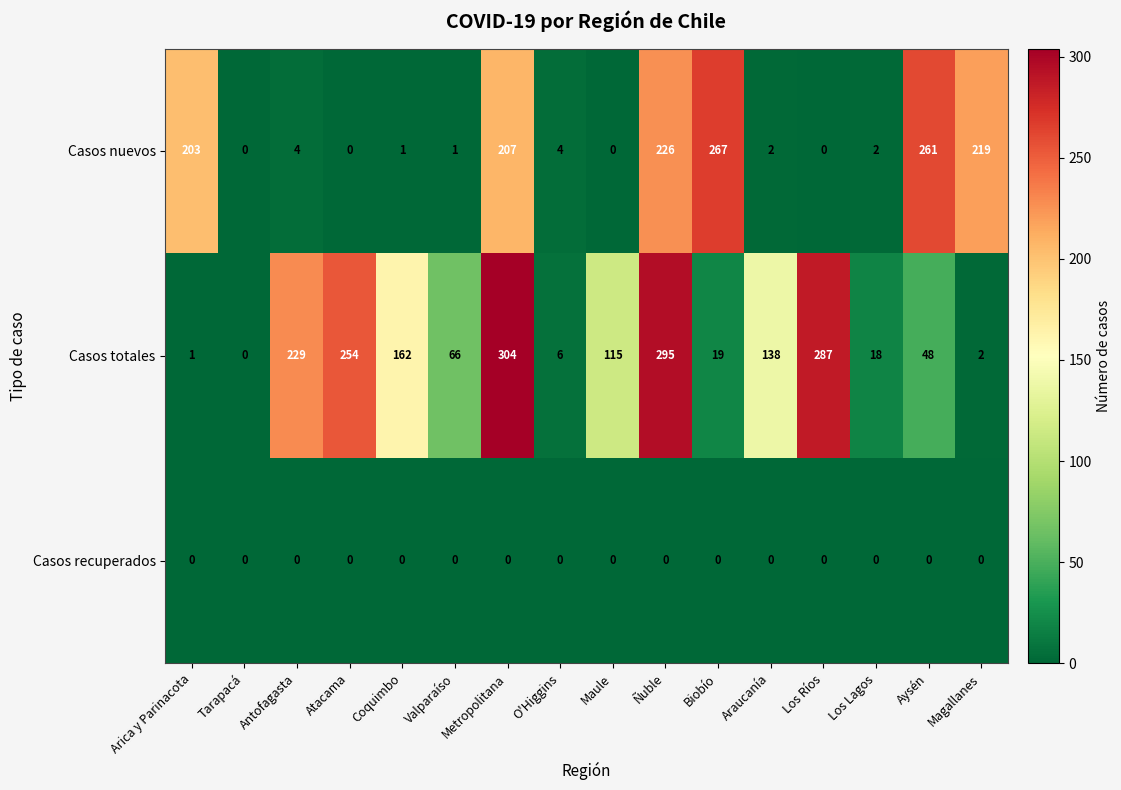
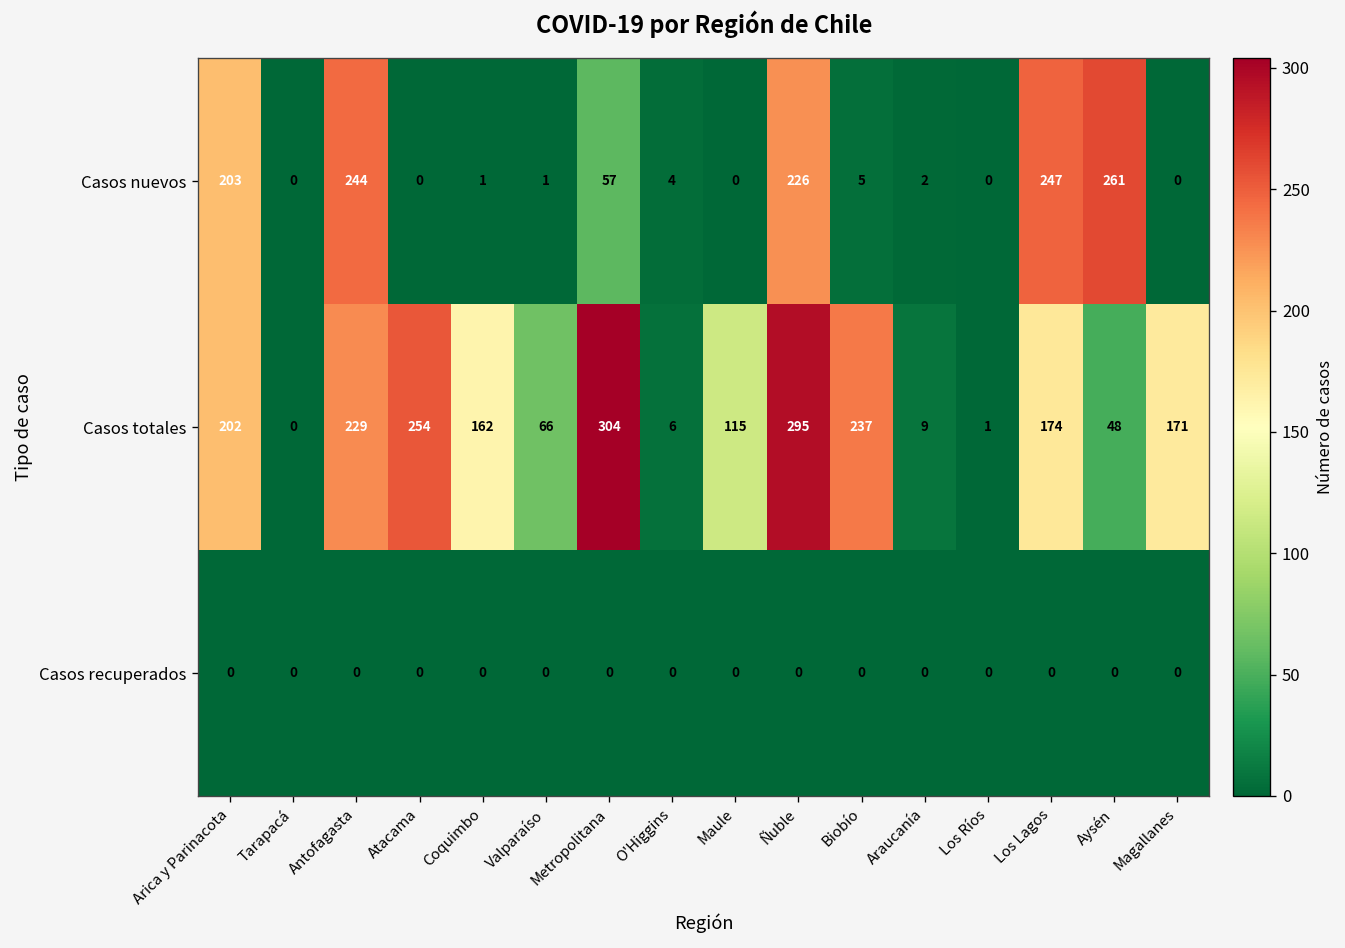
Casos nuevos, Antofagasta: 4 -> 244
Casos nuevos, Metropolitana: 207 -> 57
Casos nuevos, Biobío: 267 -> 5
Casos nuevos, Los Lagos: 2 -> 247
Casos nuevos, Magallanes: 219 -> 0
Casos totales, Arica y Parinacota: 1 -> 202
Casos totales, Biobío: 19 -> 237
Casos totales, Araucanía: 138 -> 9
Casos totales, Los Ríos: 287 -> 1
Casos totales, Los Lagos: 18 -> 174
Casos totales, Magallanes: 2 -> 171
